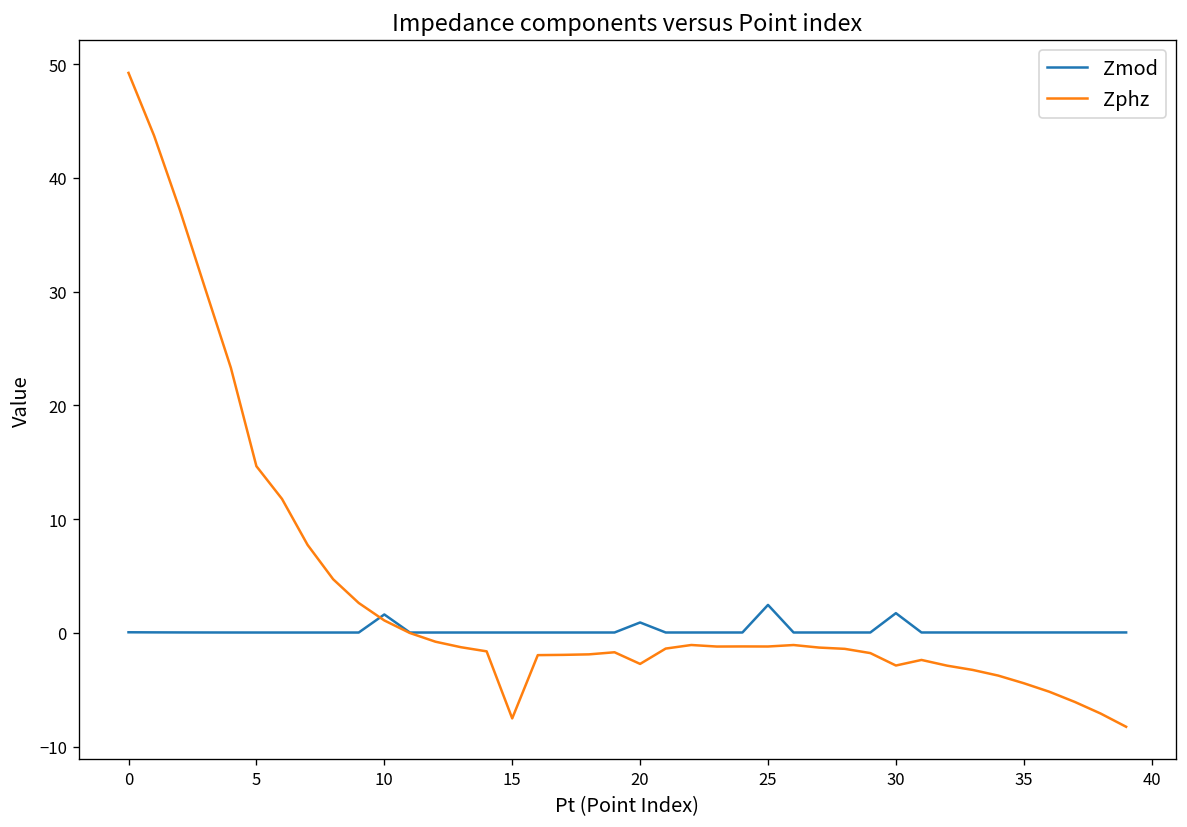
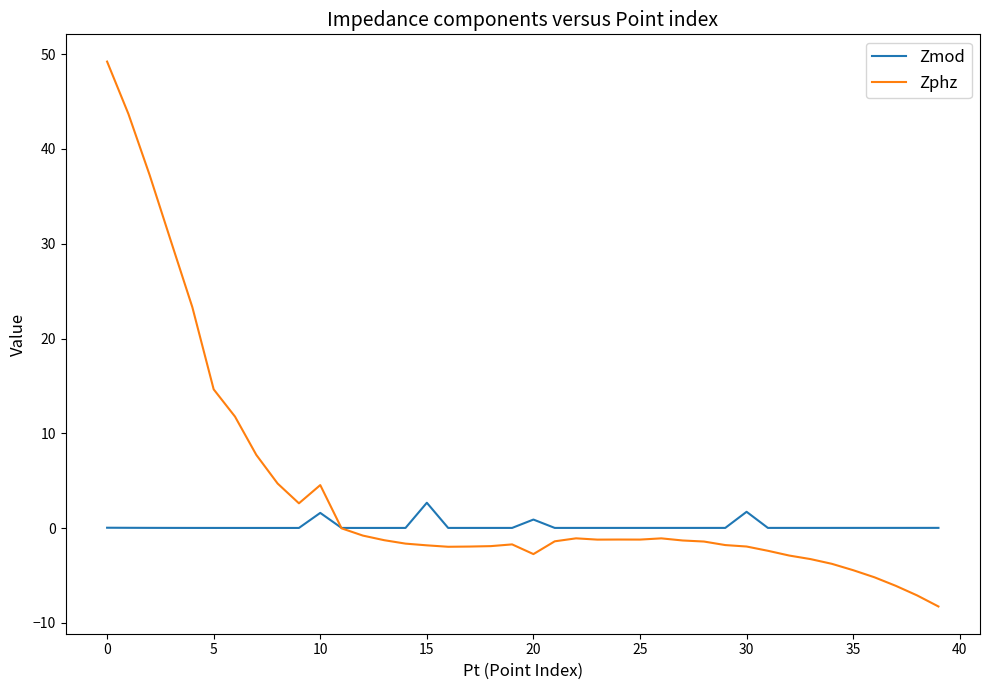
Zphz, 10: 1 -> 5
Zmod, 15: 0 -> 3
Zphz, 15: -8 -> -2
Zmod, 25: 2 -> 0
Zphz, 30: -3 -> -2
